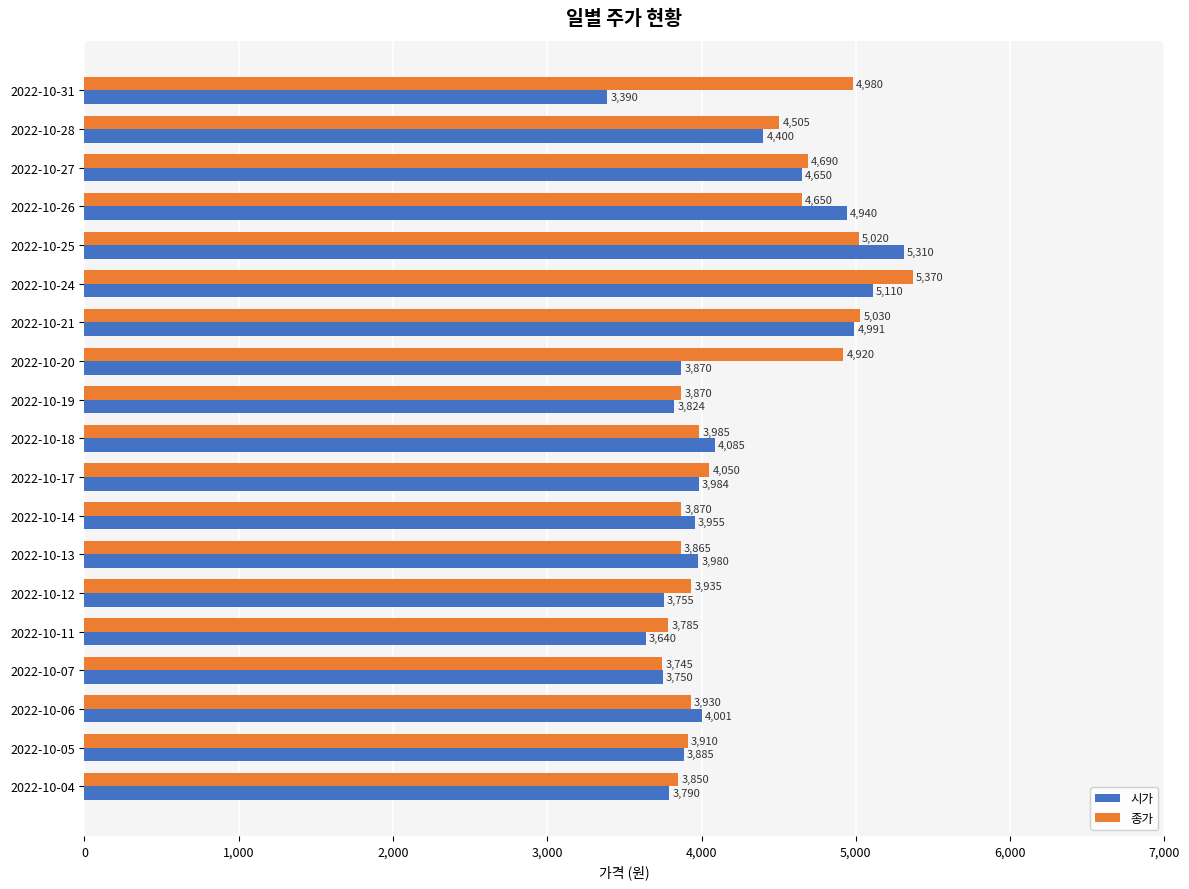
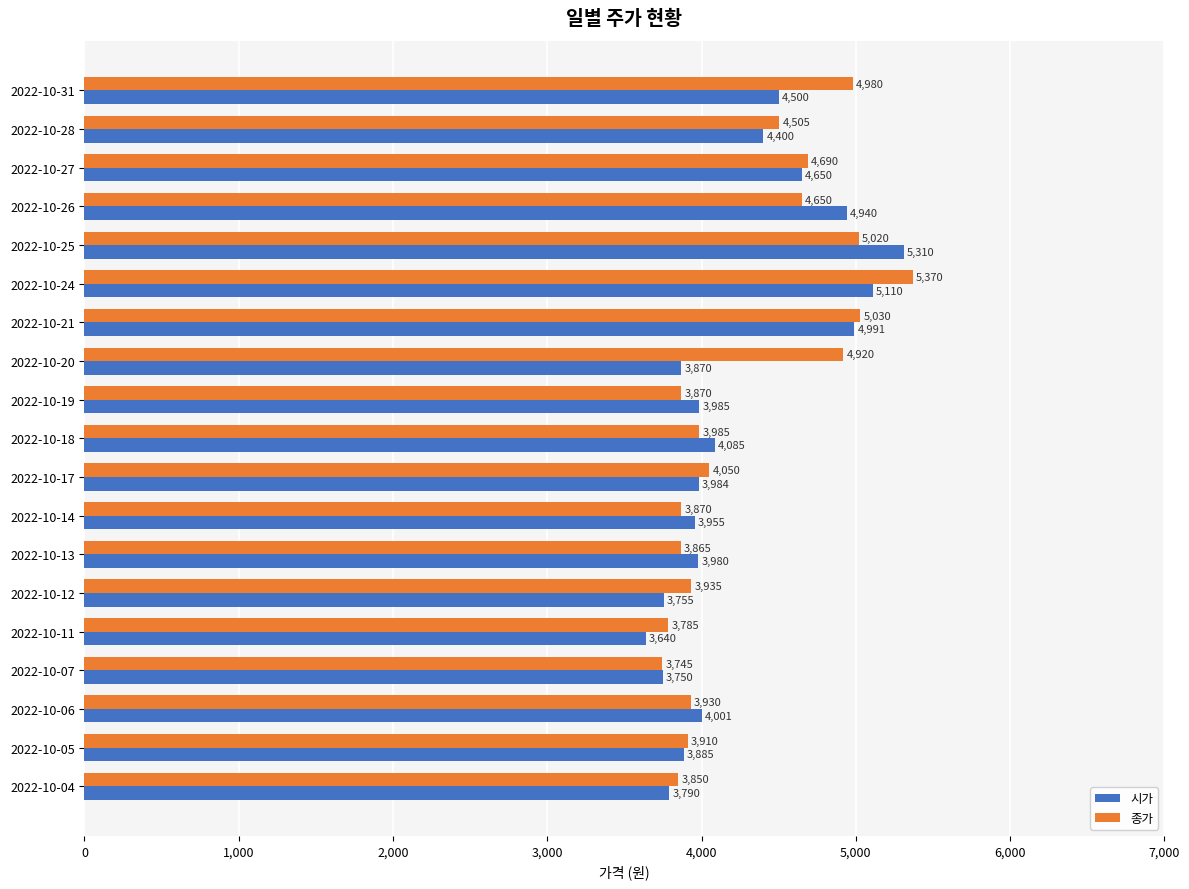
시가, 2022-10-31: 3,390 -> 4,500
시가, 2022-10-19: 3,824 -> 3,985
